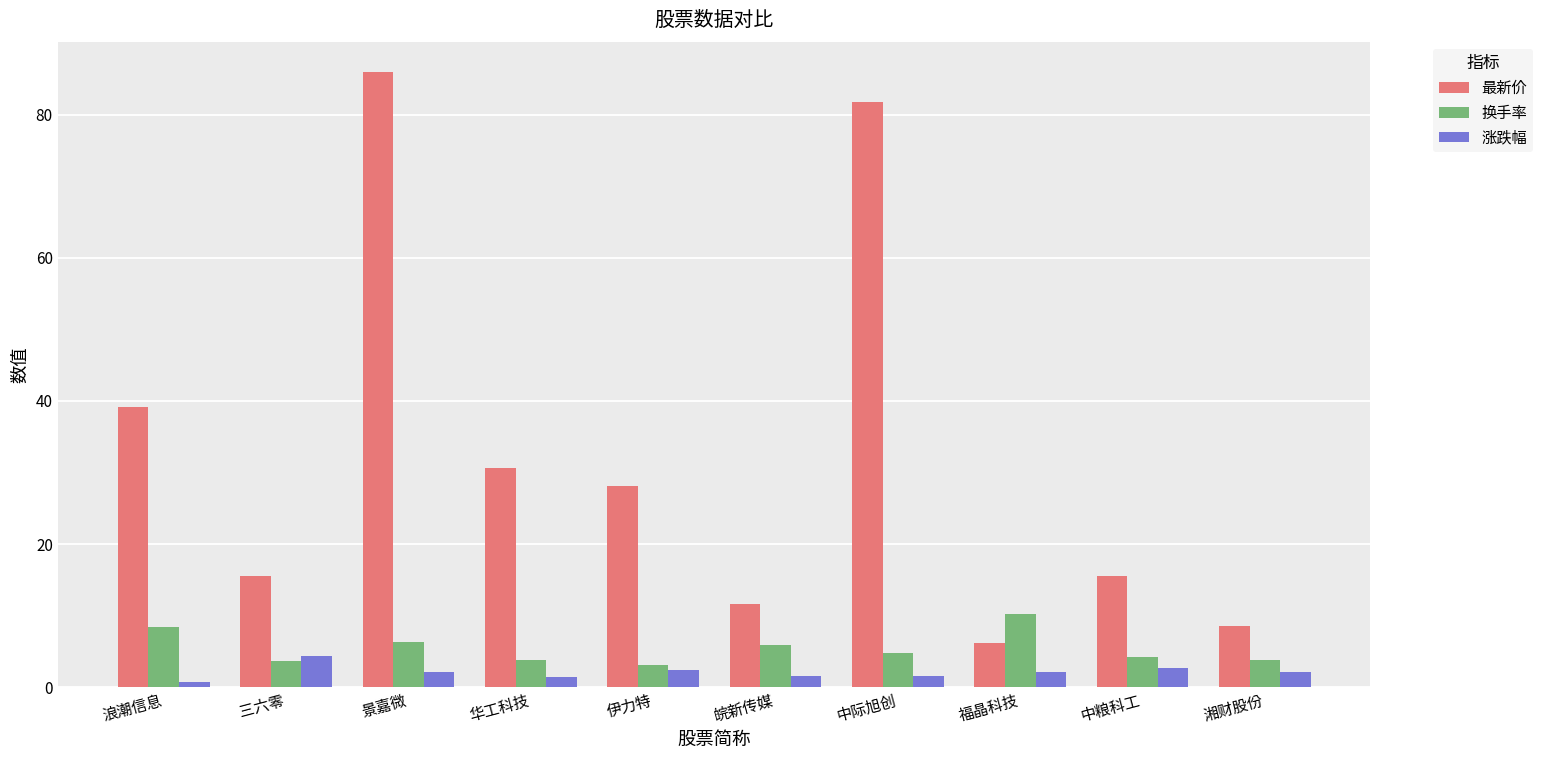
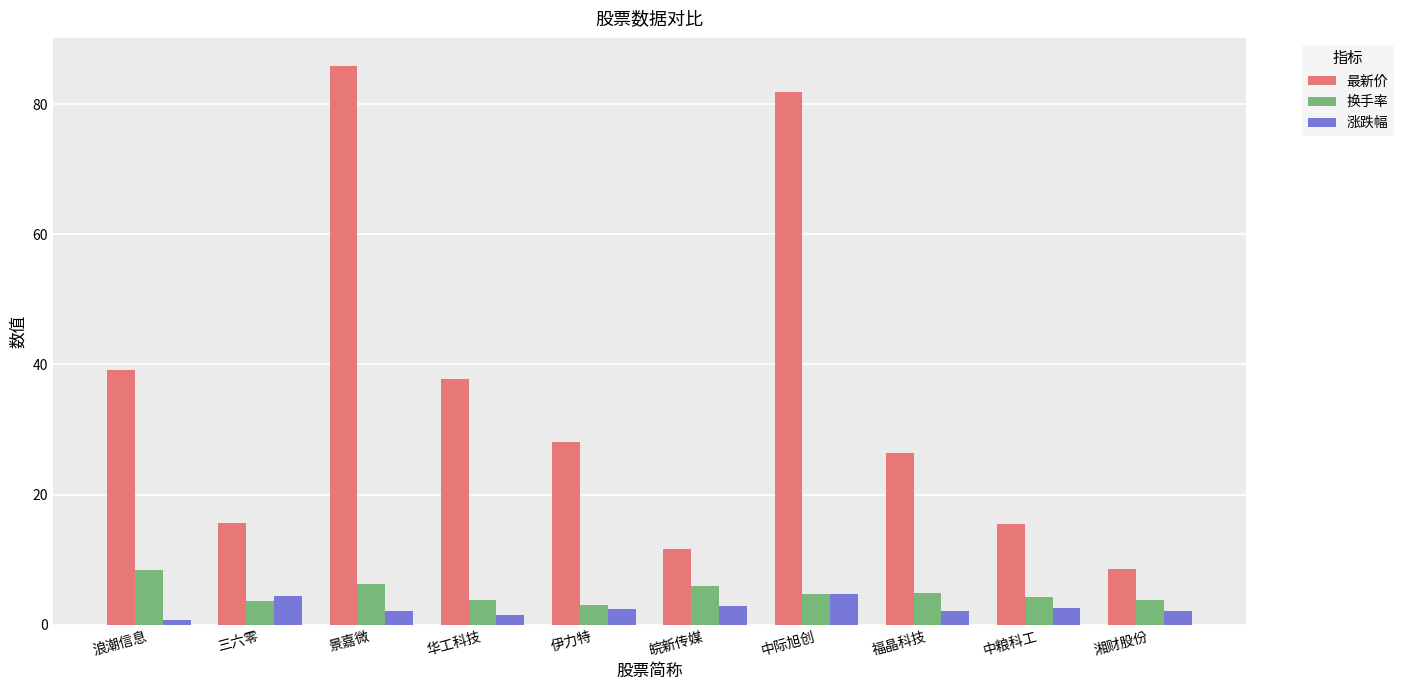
最新价, 华工科技: 31 -> 38
涨跌幅, 皖新传媒: 2 -> 3
涨跌幅, 中际旭创: 2 -> 5
最新价, 福晶科技: 6 -> 26
换手率, 福晶科技: 10 -> 5
